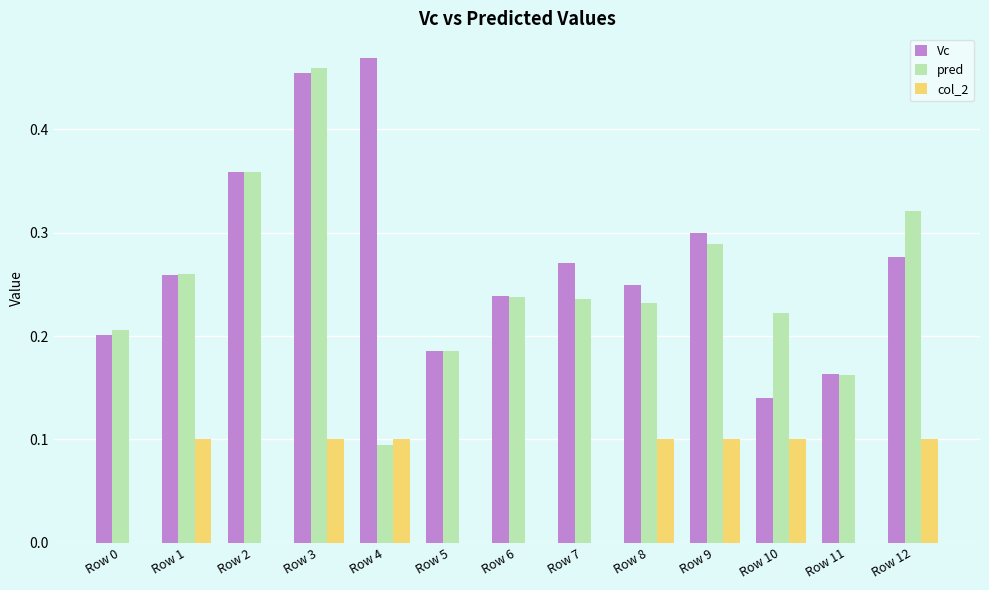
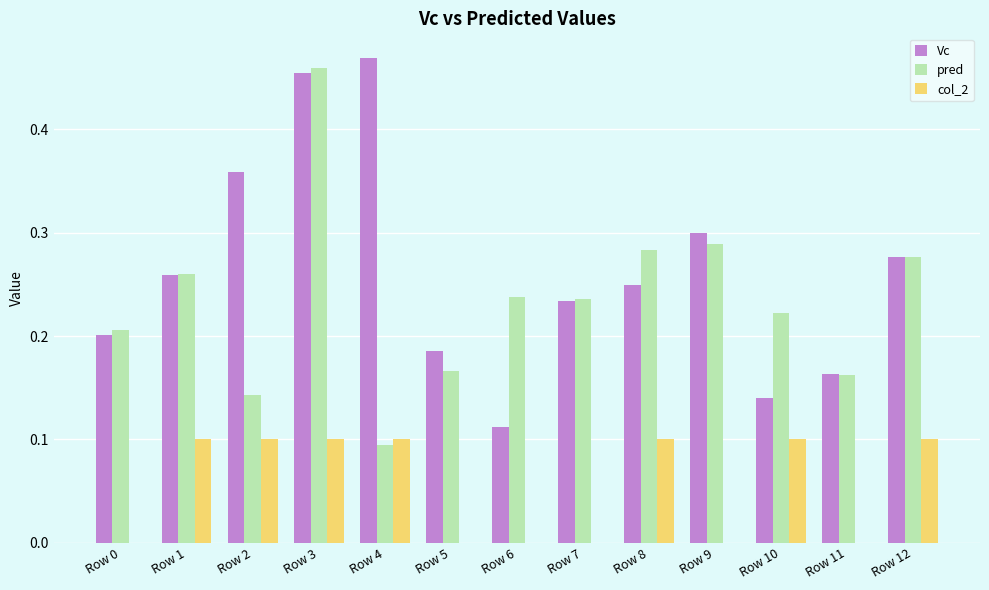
pred, Row 2: 0.359 -> 0.143
col_2, Row 2: 0.0 -> 0.1
pred, Row 5: 0.186 -> 0.166
Vc, Row 6: 0.239 -> 0.113
Vc, Row 7: 0.271 -> 0.234
pred, Row 8: 0.232 -> 0.283
col_2, Row 9: 0.1 -> 0.0
pred, Row 12: 0.321 -> 0.276
